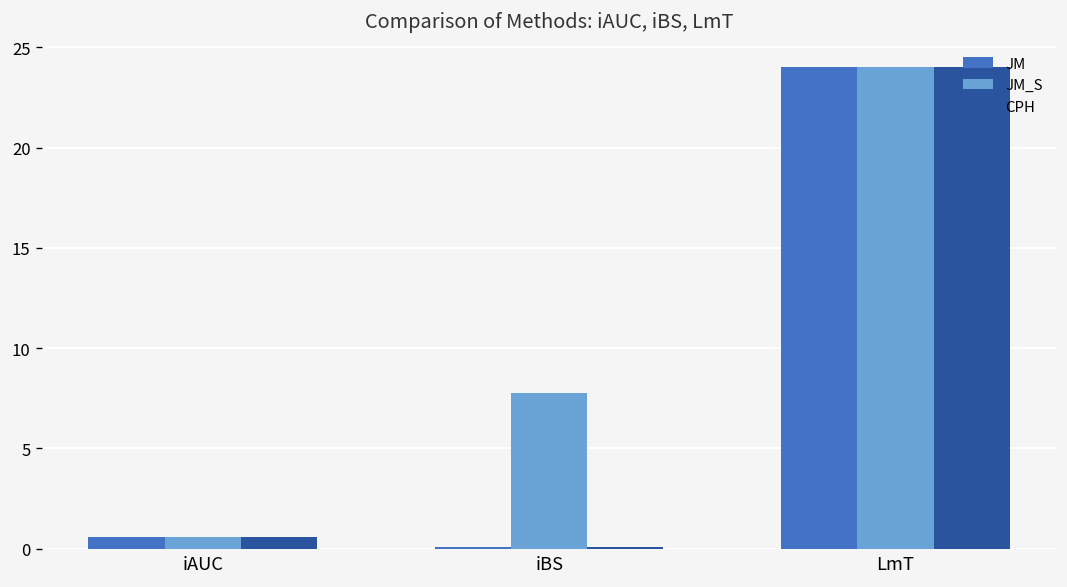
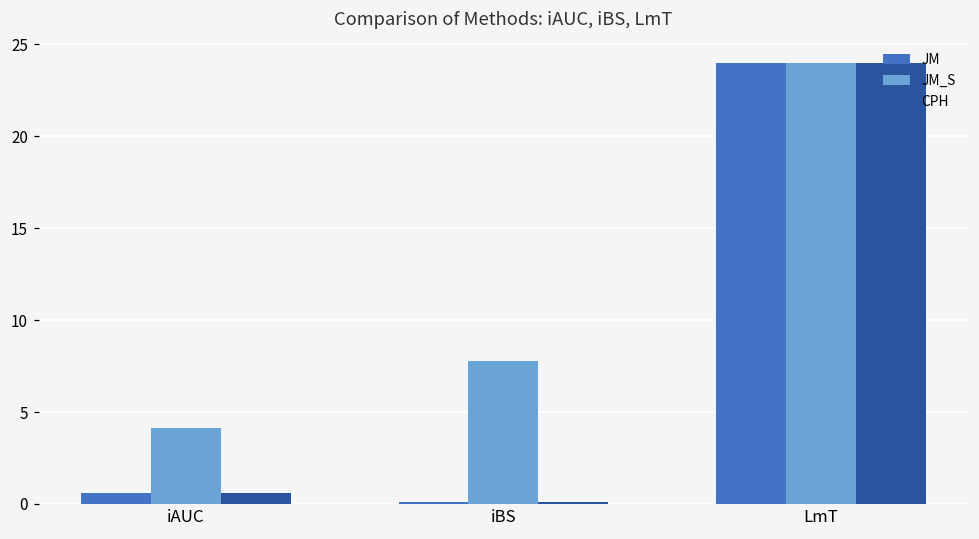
JM_S, iAUC: 0.6 -> 4.1
